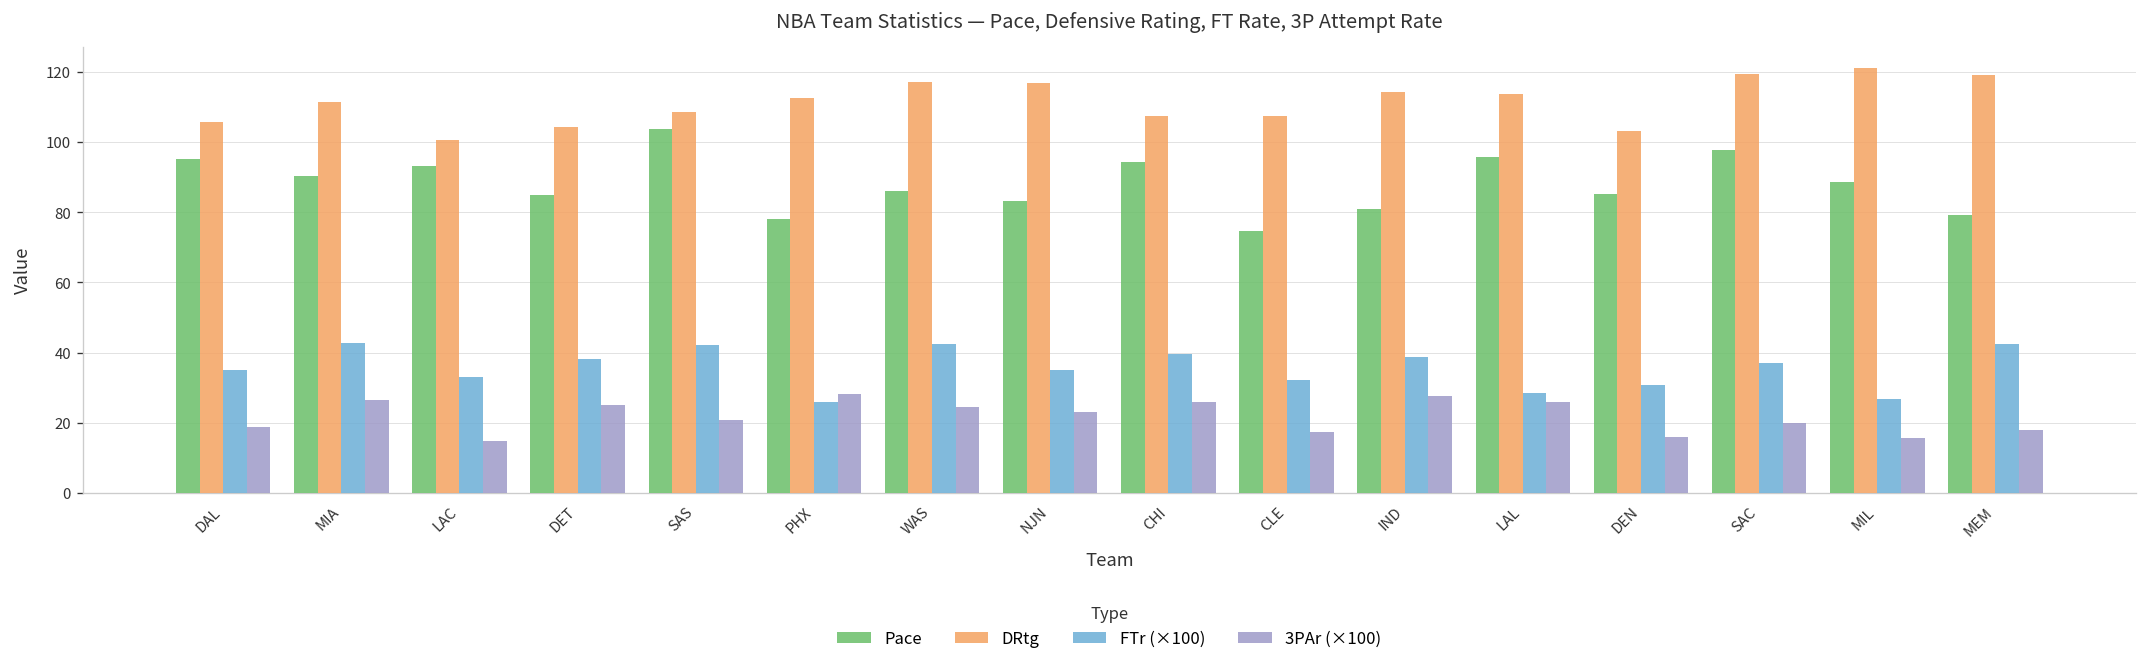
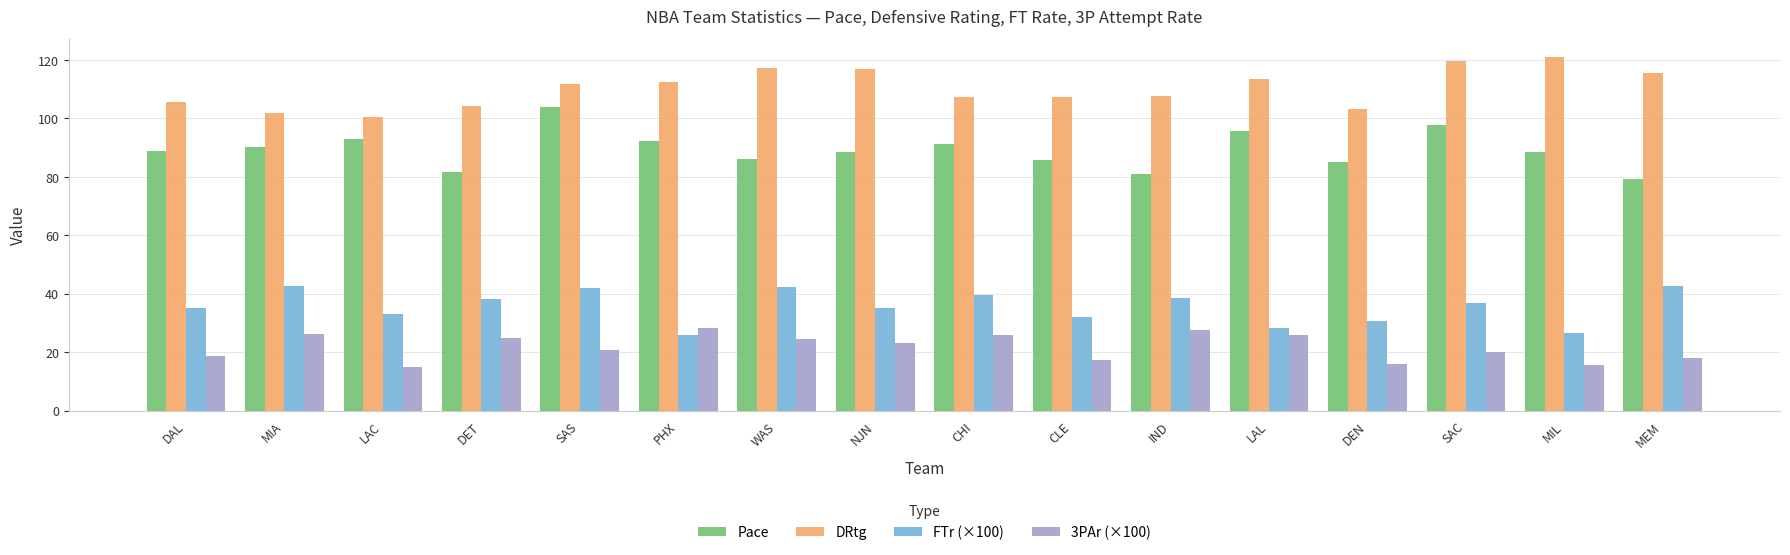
Pace, DAL: 95 -> 89
DRtg, MIA: 111 -> 102
Pace, DET: 85 -> 82
DRtg, SAS: 109 -> 112
Pace, PHX: 78 -> 92
Pace, NJN: 83 -> 88
Pace, CHI: 94 -> 91
Pace, CLE: 75 -> 86
DRtg, IND: 114 -> 108
DRtg, MEM: 119 -> 116
